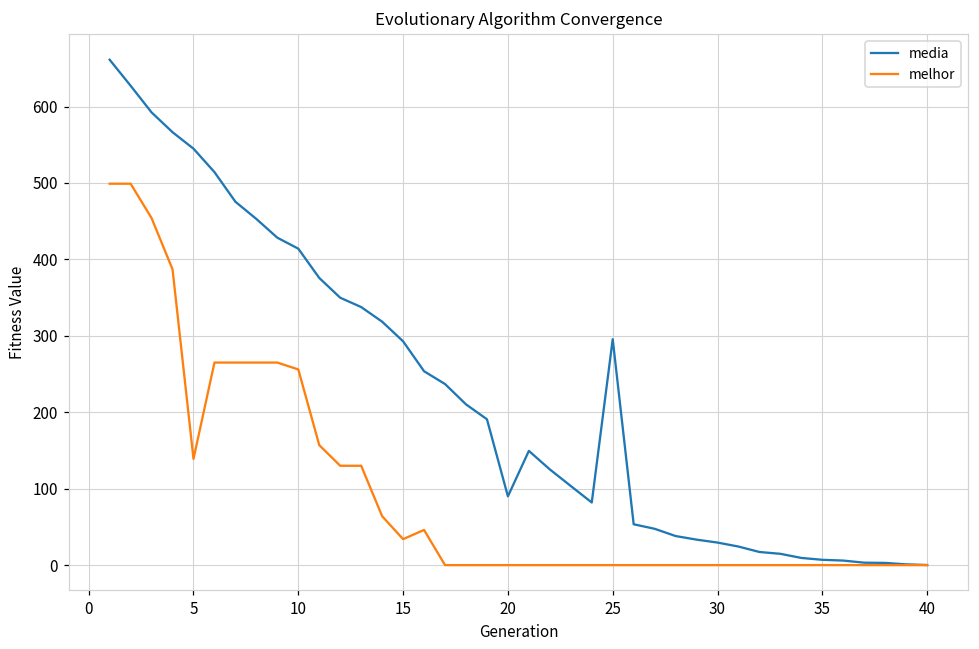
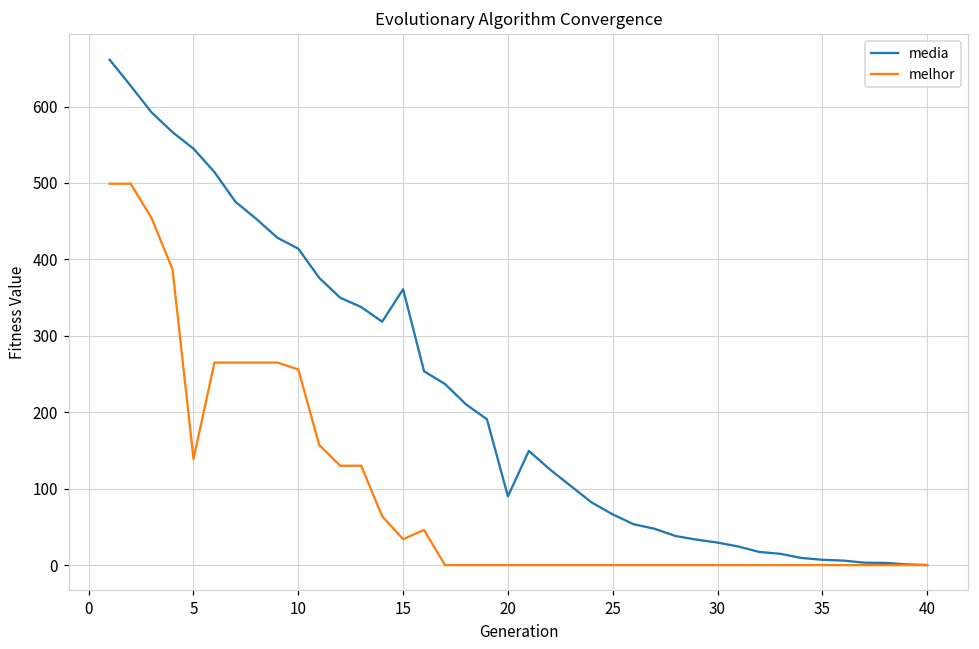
media, 15: 290 -> 360
media, 25: 300 -> 70
